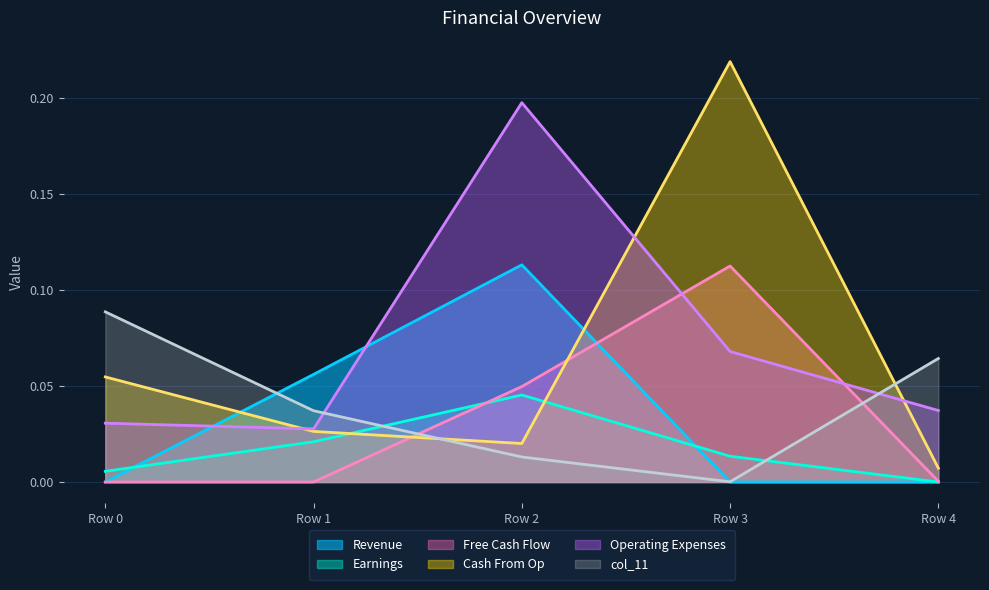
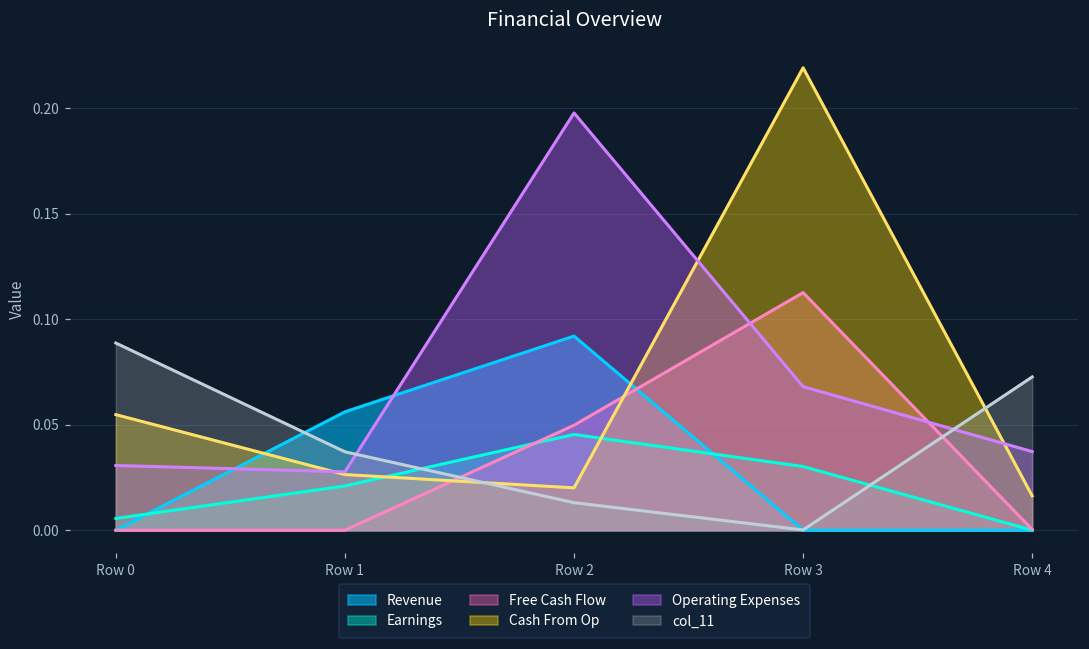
Revenue, Row 2: 0.113 -> 0.092
Earnings, Row 3: 0.013 -> 0.030
Cash From Op, Row 4: 0.007 -> 0.016
col_11, Row 4: 0.064 -> 0.073
